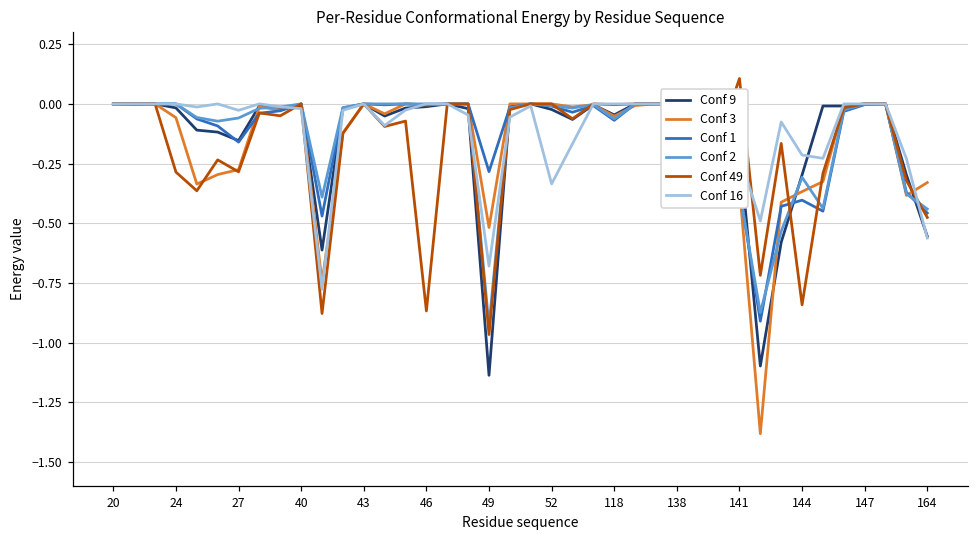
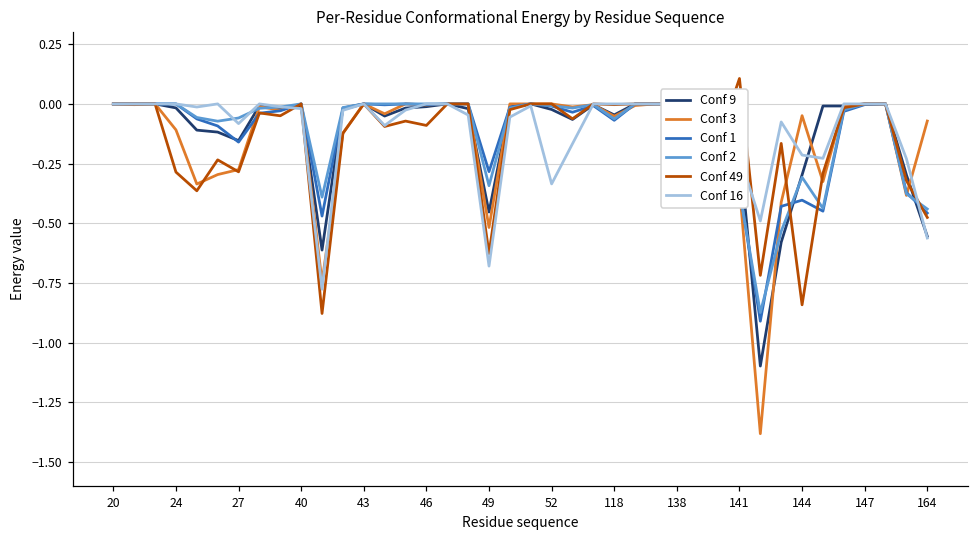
Conf 3, 24: -0.06 -> -0.11
Conf 16, 27: -0.03 -> -0.08
Conf 49, 46: -0.87 -> -0.09
Conf 9, 49: -1.14 -> -0.45
Conf 2, 49: -0.93 -> -0.34
Conf 49, 49: -0.97 -> -0.63
Conf 3, 144: -0.37 -> -0.05
Conf 3, 164: -0.33 -> -0.07
